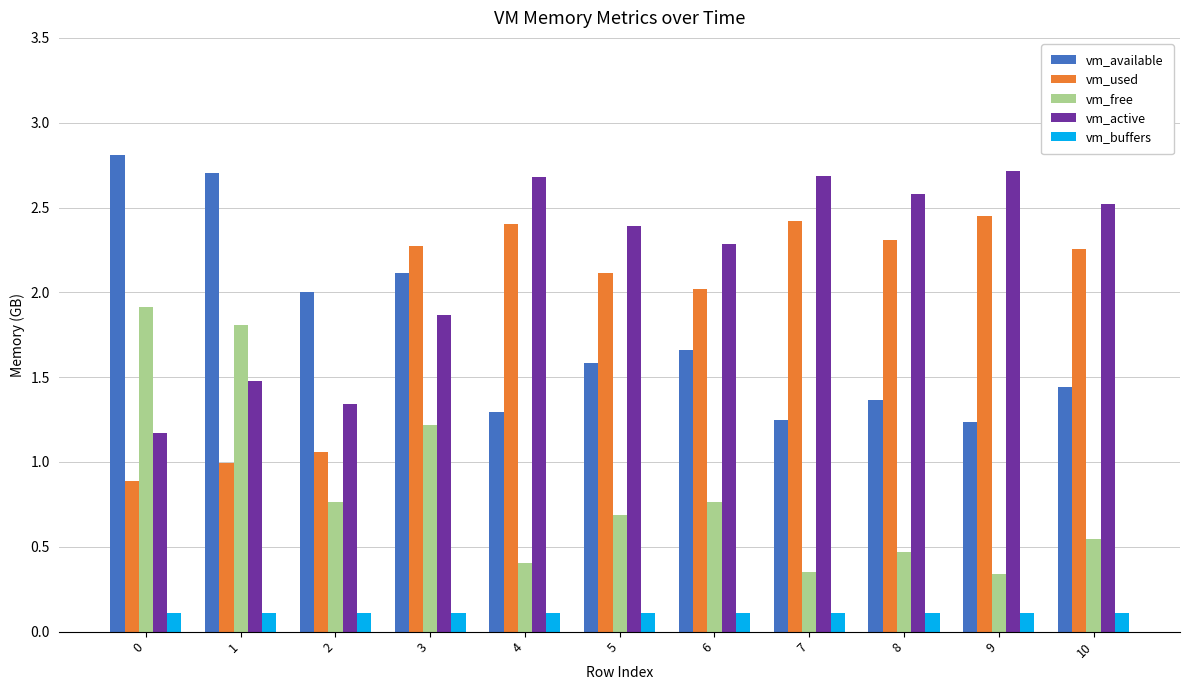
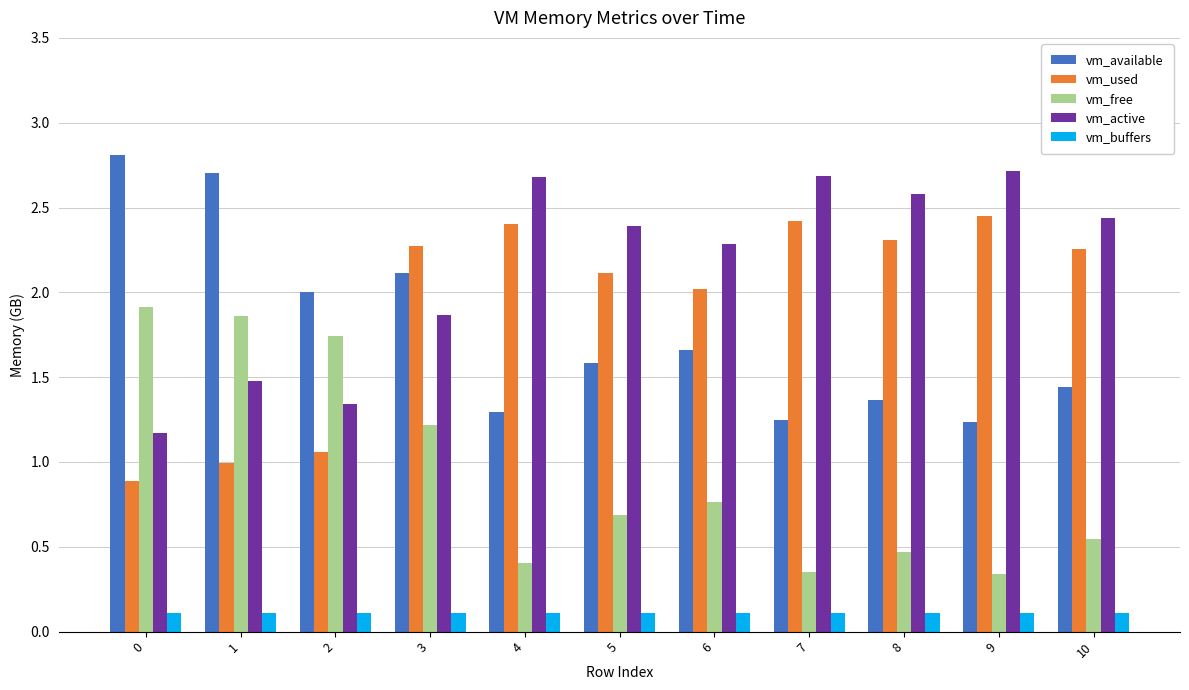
vm_free, 1: 1.81 -> 1.86
vm_free, 2: 0.76 -> 1.74
vm_active, 10: 2.52 -> 2.44
